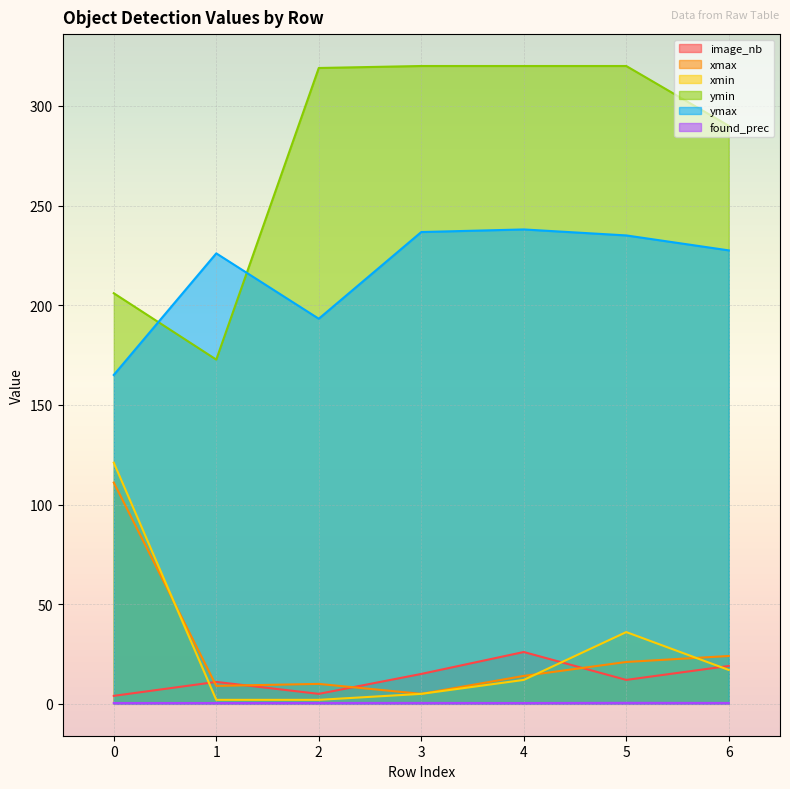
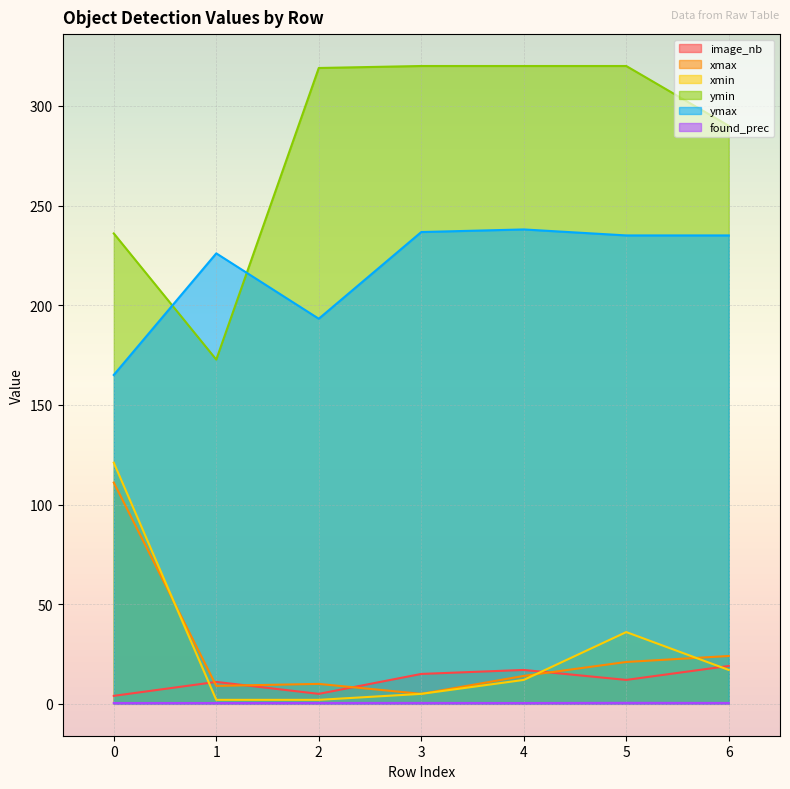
ymin, 0: 206 -> 236
image_nb, 4: 26 -> 17
ymax, 6: 228 -> 235
